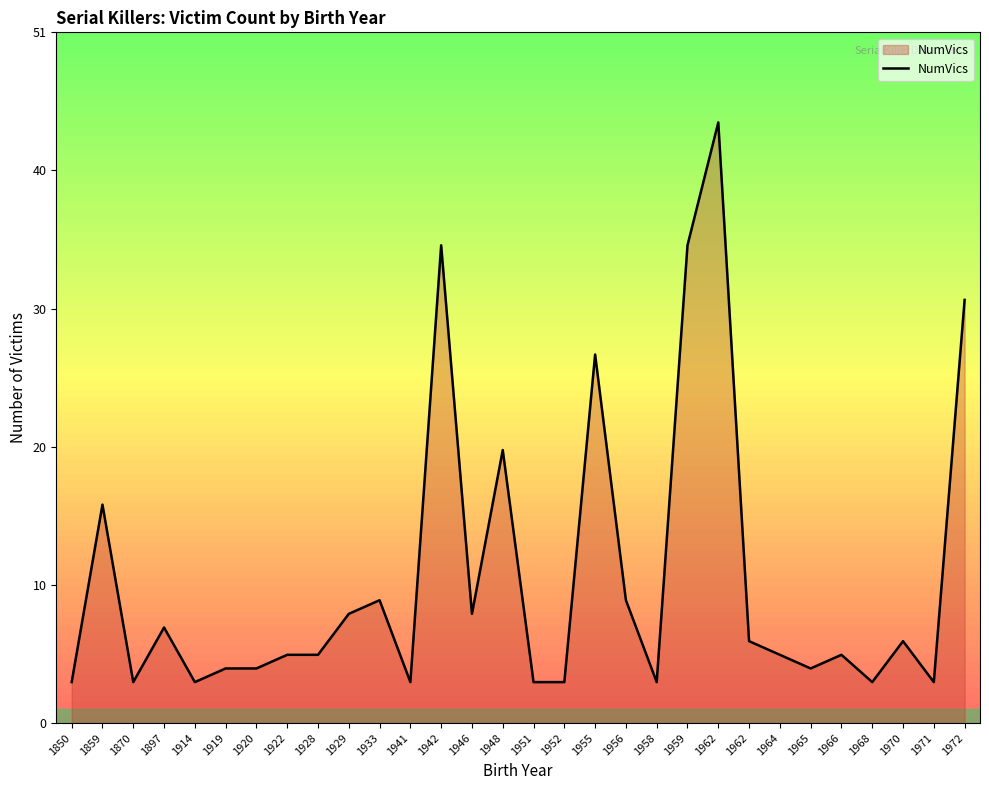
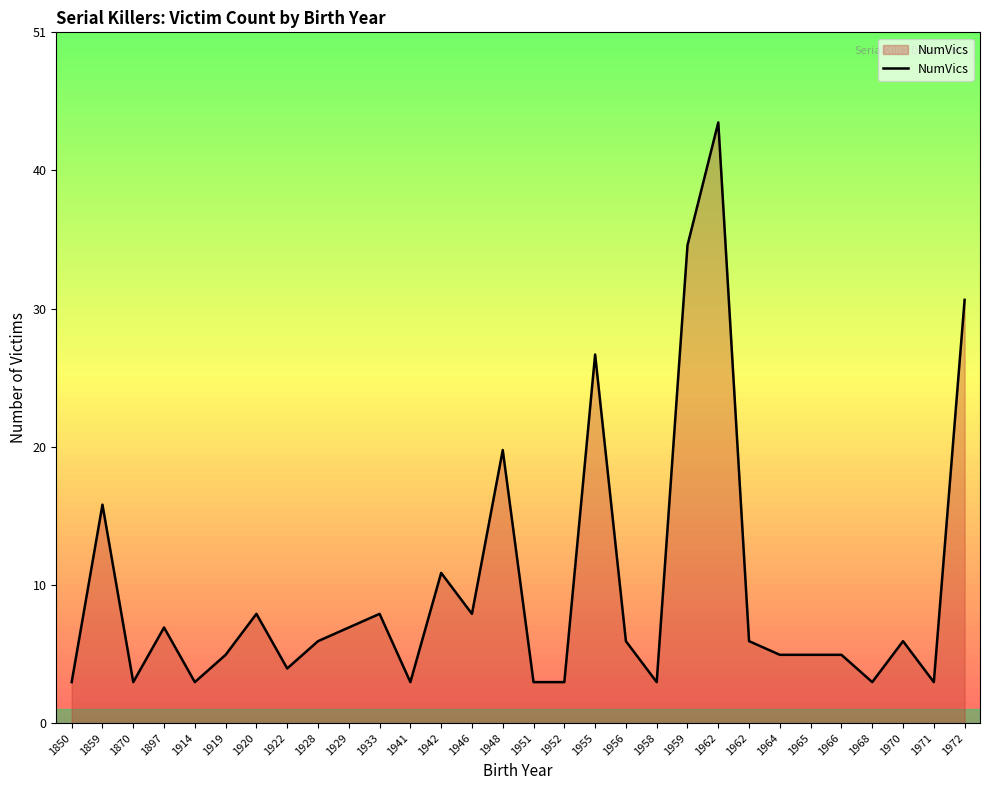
1919: 4 -> 5
1920: 4 -> 8
1922: 5 -> 4
1928: 5 -> 6
1929: 8 -> 7
1933: 9 -> 8
1942: 35 -> 11
1956: 9 -> 6
1965: 4 -> 5
